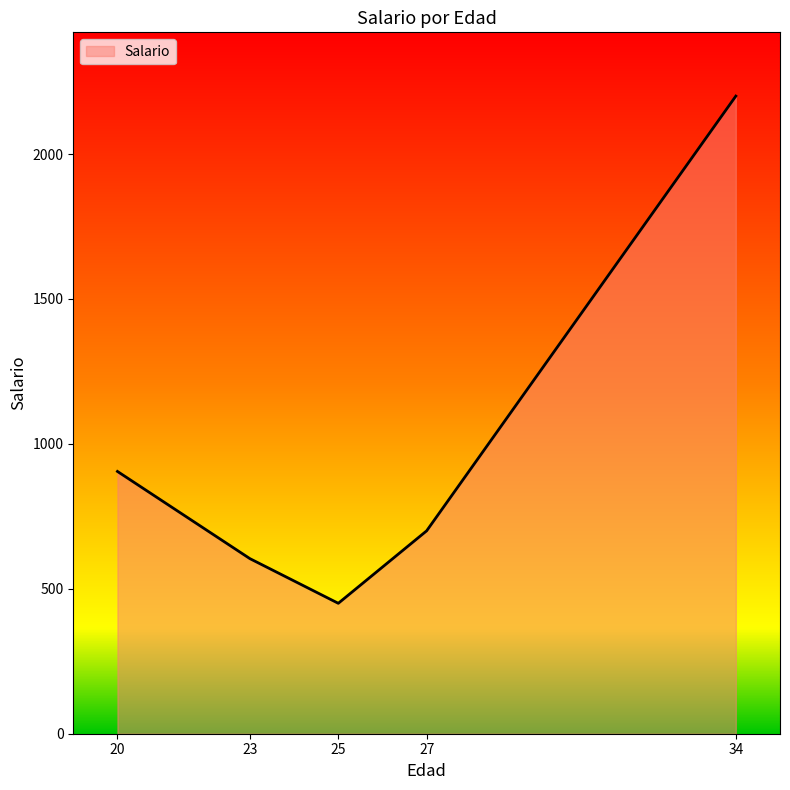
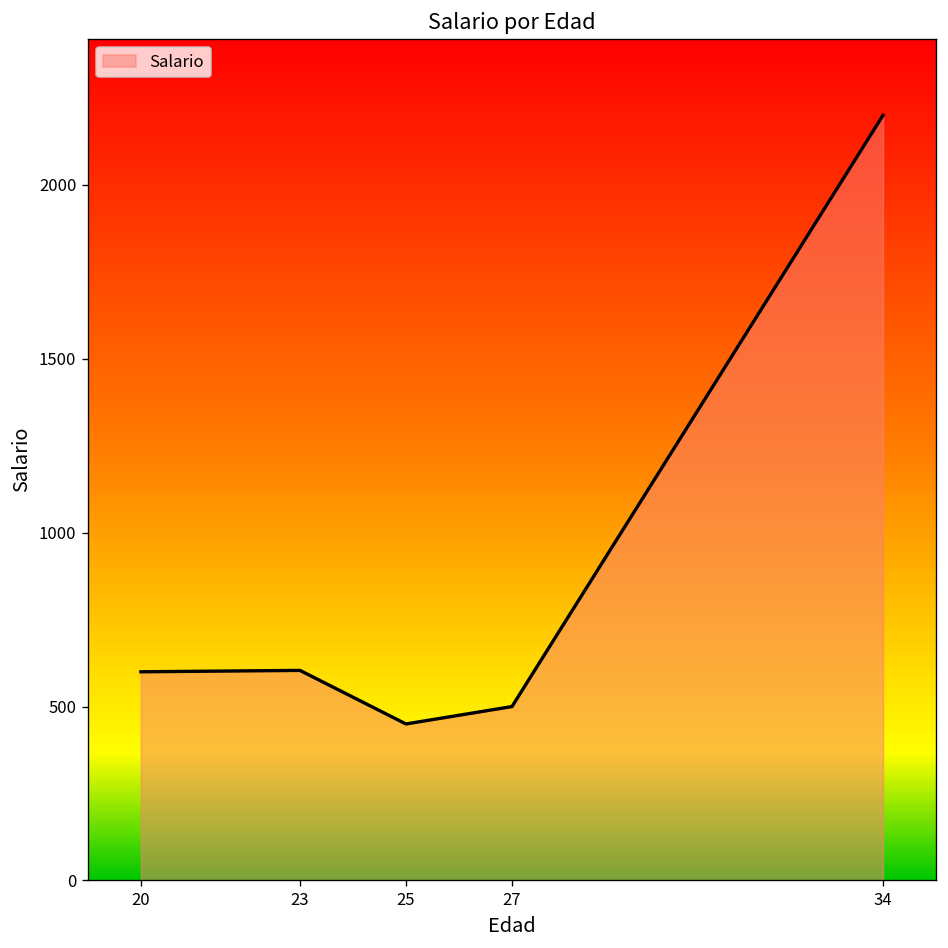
20: 910 -> 600
27: 700 -> 500
